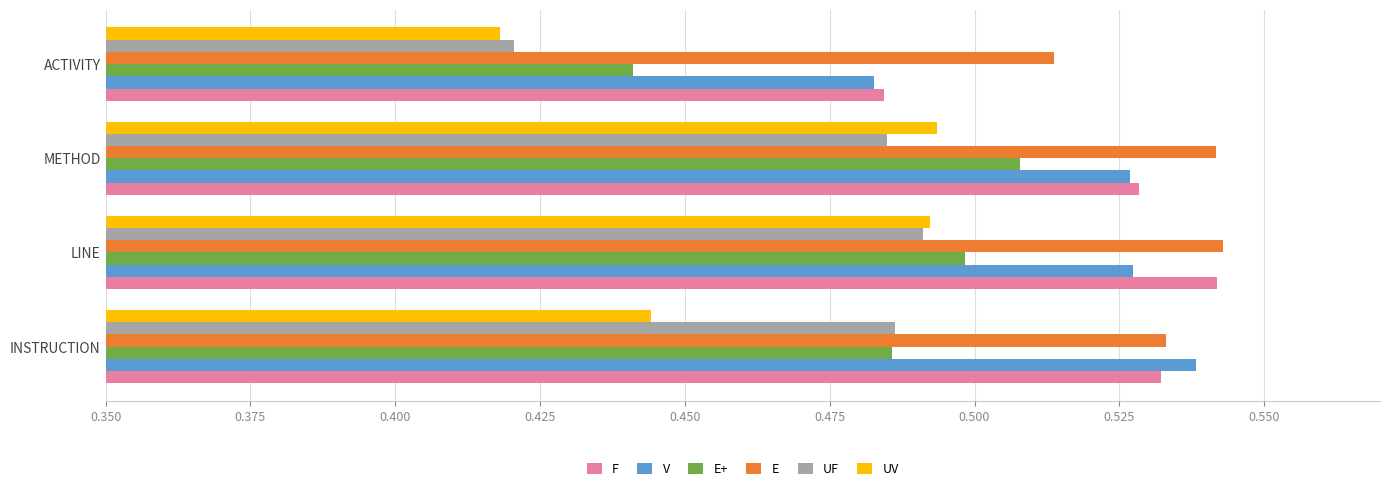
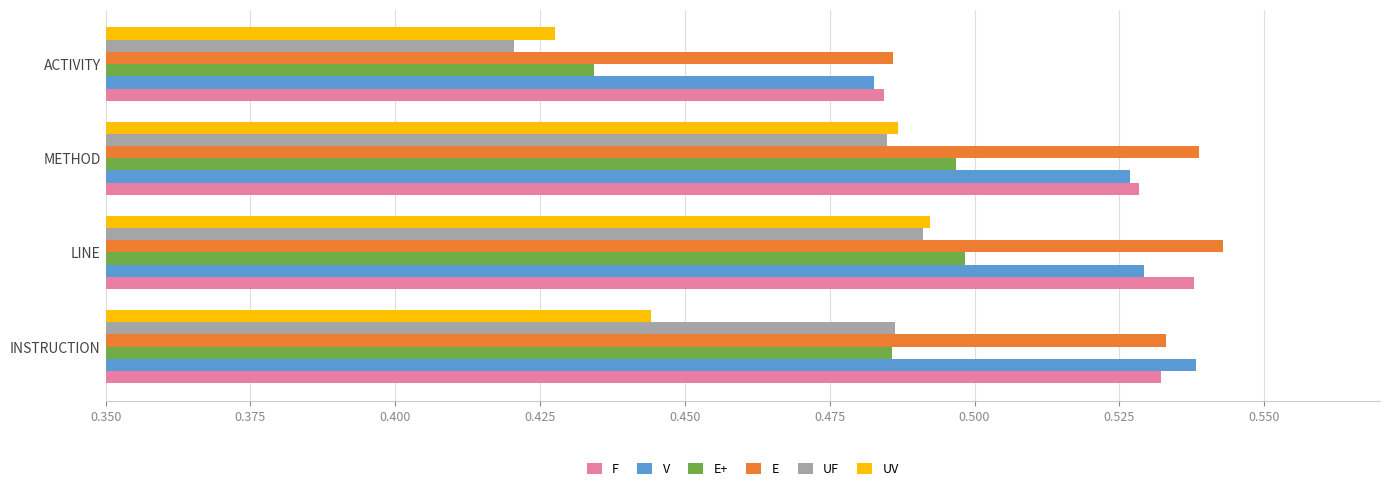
UV, ACTIVITY: 0.418 -> 0.428
E, ACTIVITY: 0.514 -> 0.486
E+, ACTIVITY: 0.441 -> 0.434
UV, METHOD: 0.494 -> 0.487
E, METHOD: 0.542 -> 0.539
E+, METHOD: 0.508 -> 0.497
V, LINE: 0.527 -> 0.529
F, LINE: 0.542 -> 0.538
